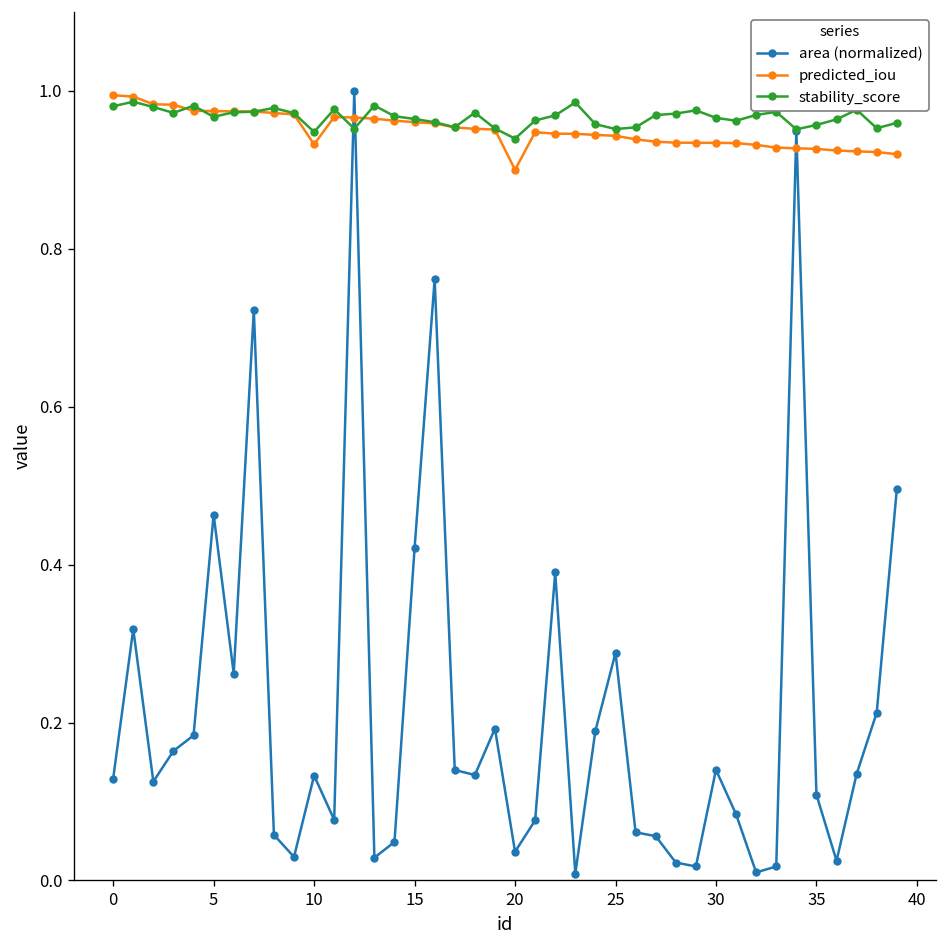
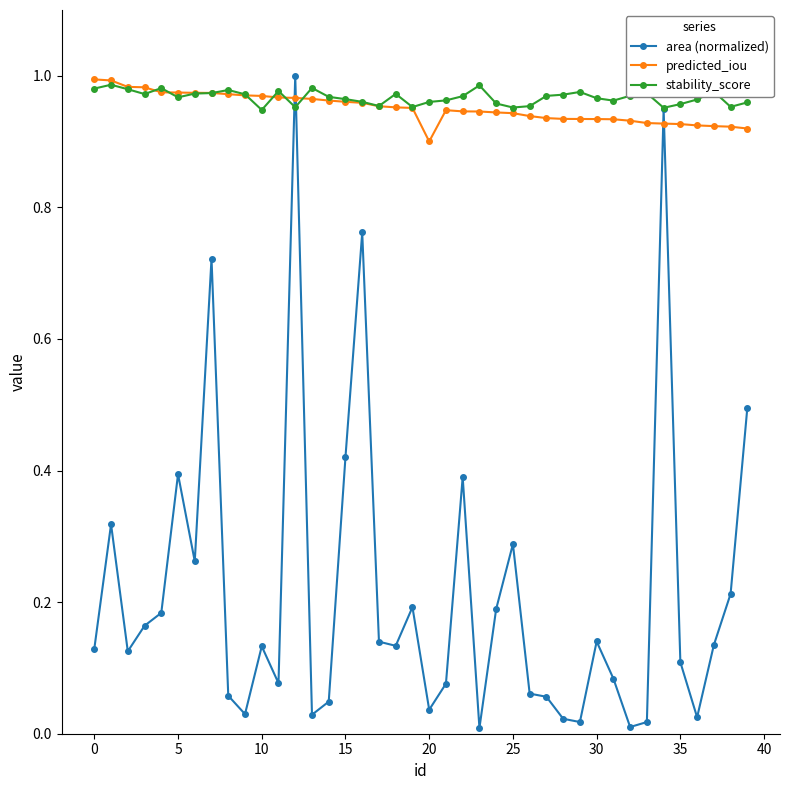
area (normalized), 5: 0.46 -> 0.39
predicted_iou, 10: 0.93 -> 0.97
stability_score, 20: 0.94 -> 0.96
